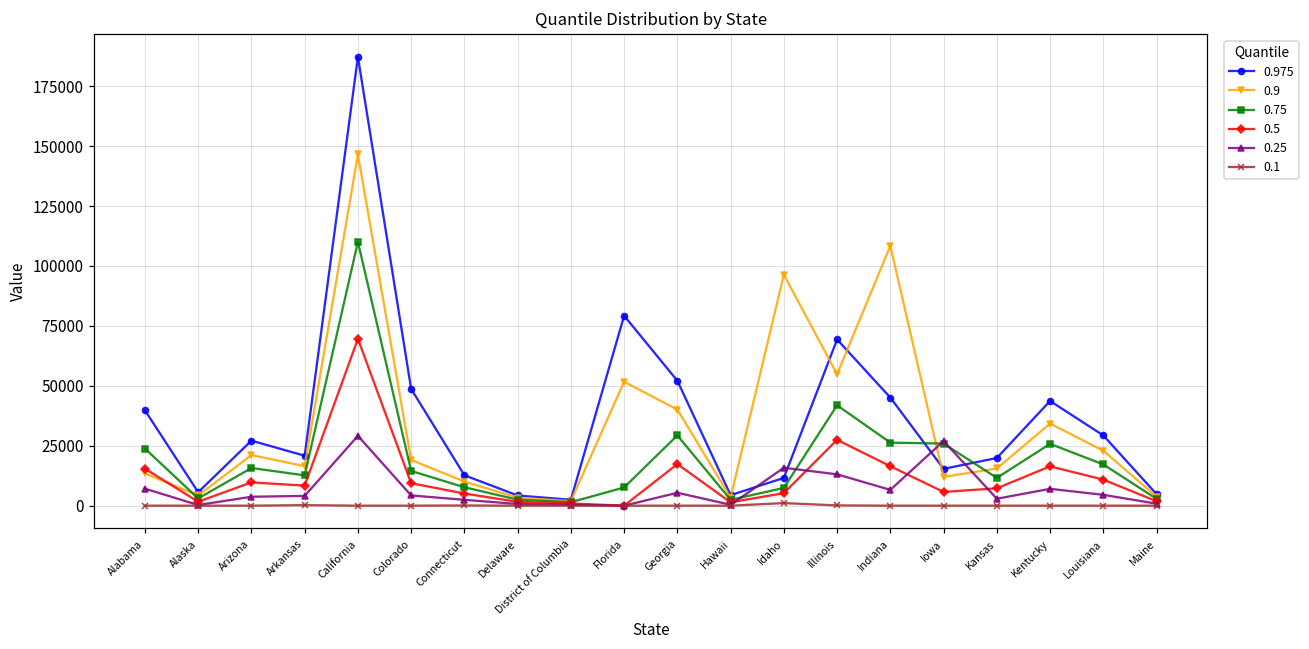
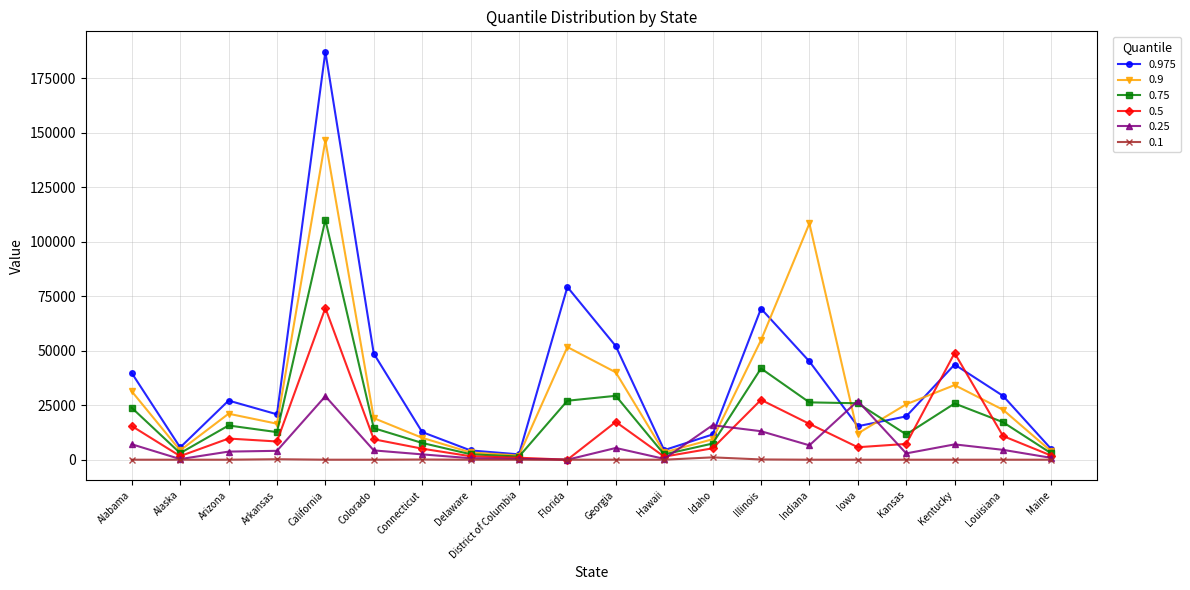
0.9, Alabama: 13000 -> 31000
0.75, Florida: 8000 -> 27000
0.9, Idaho: 96000 -> 9000
0.9, Kansas: 16000 -> 25000
0.5, Kentucky: 16000 -> 49000
